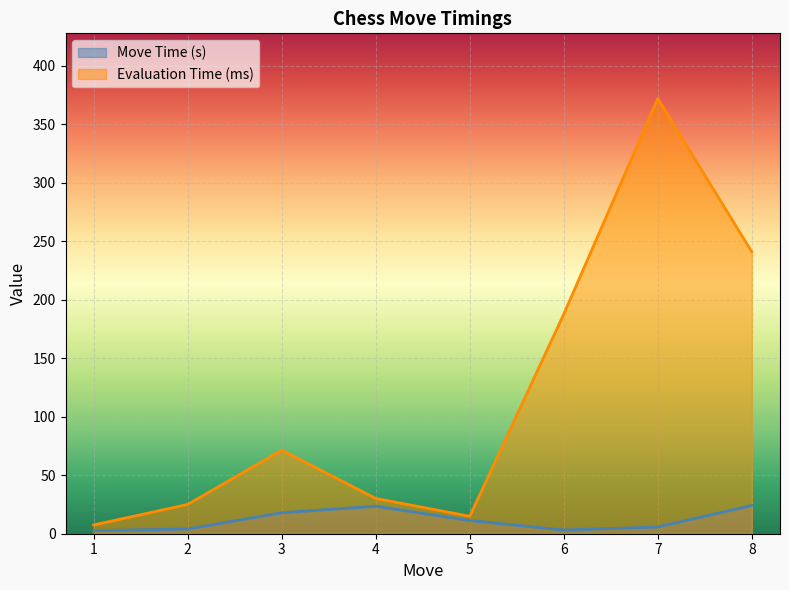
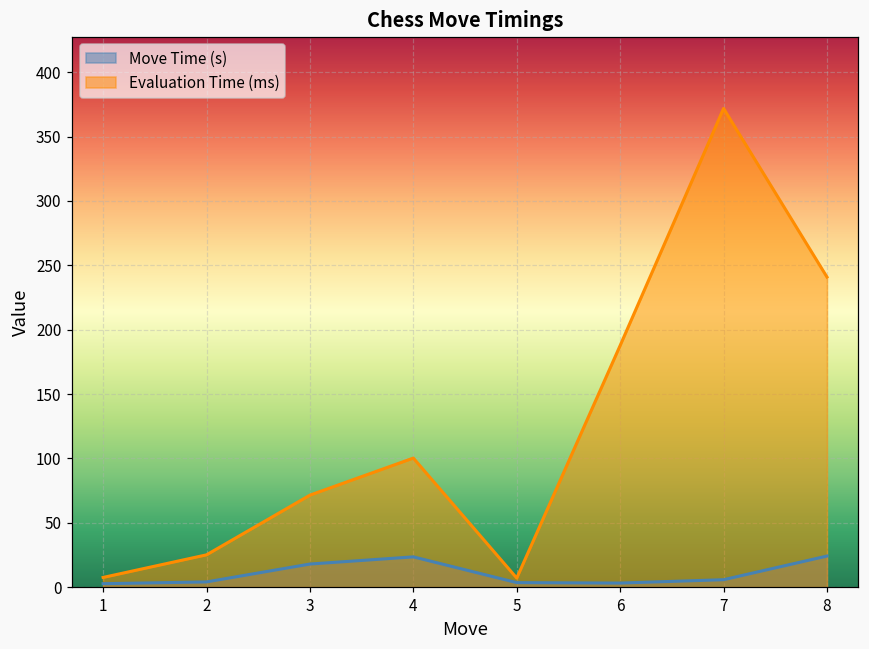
Evaluation Time (ms), 4: 30 -> 100
Move Time (s), 5: 11 -> 3
Evaluation Time (ms), 5: 15 -> 7
